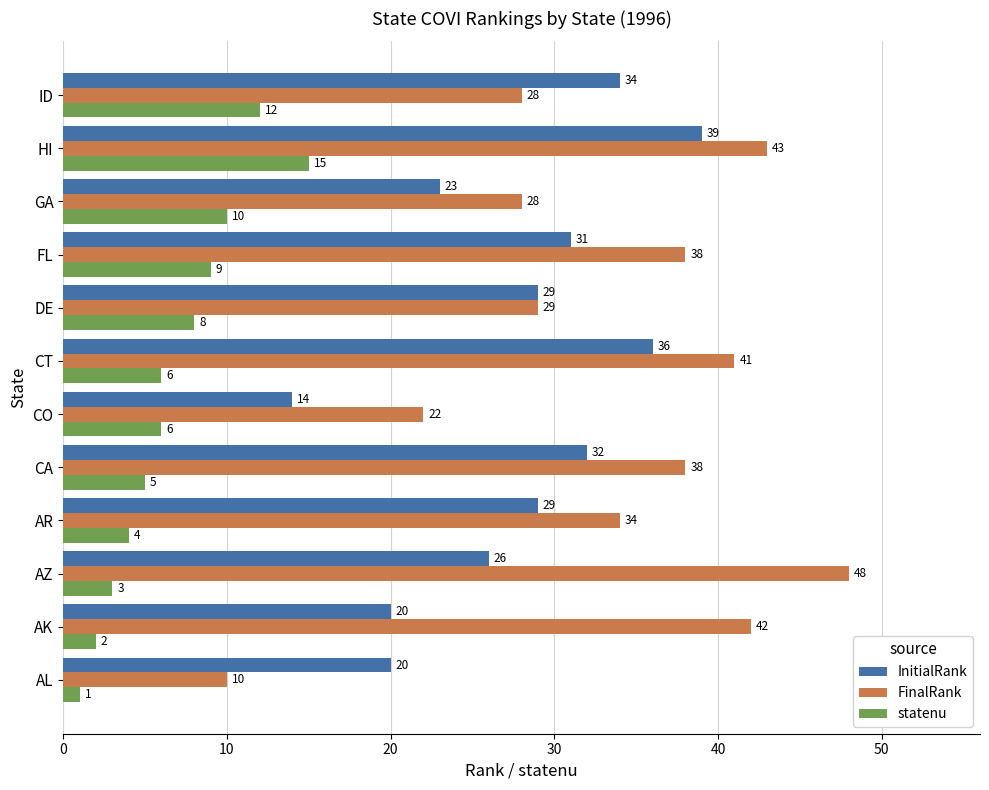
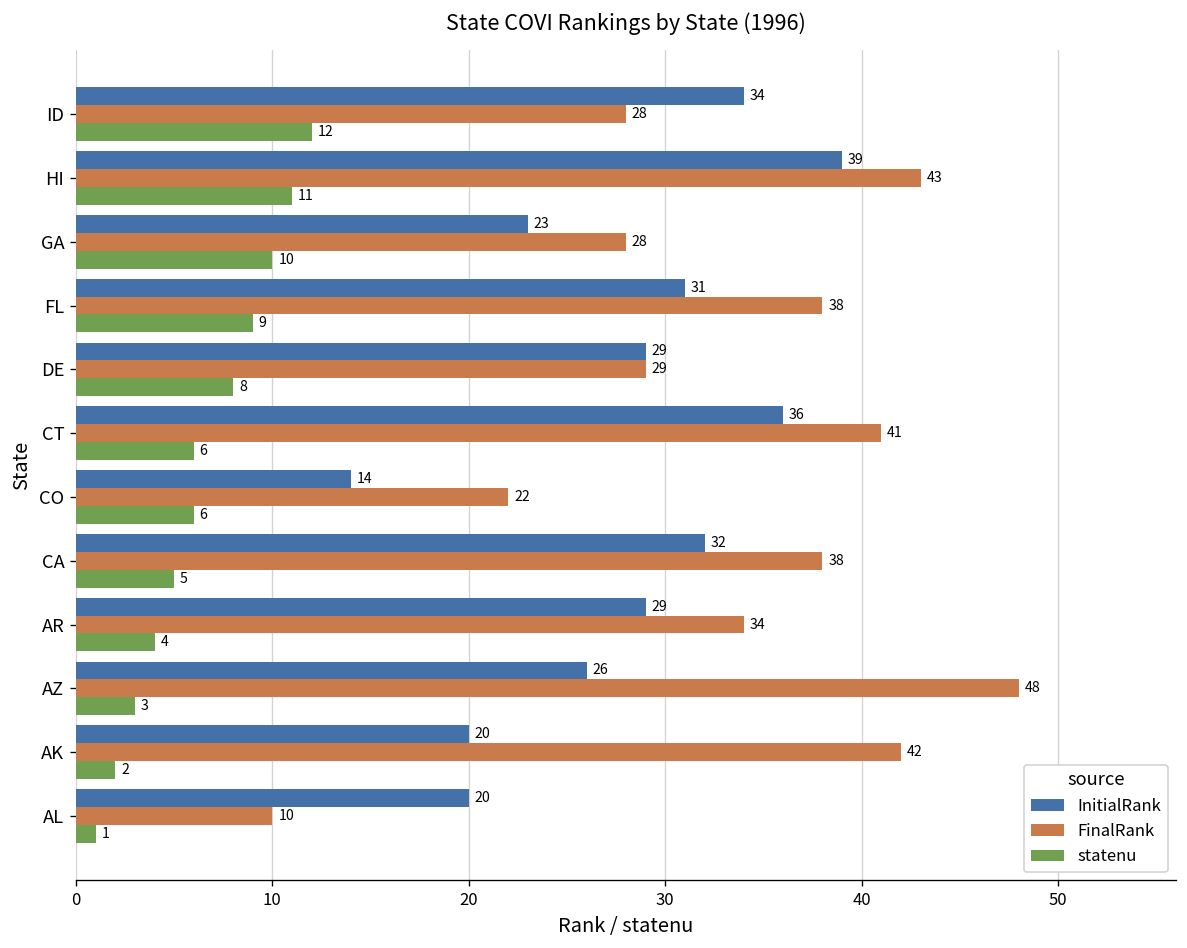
statenu, HI: 15 -> 11
